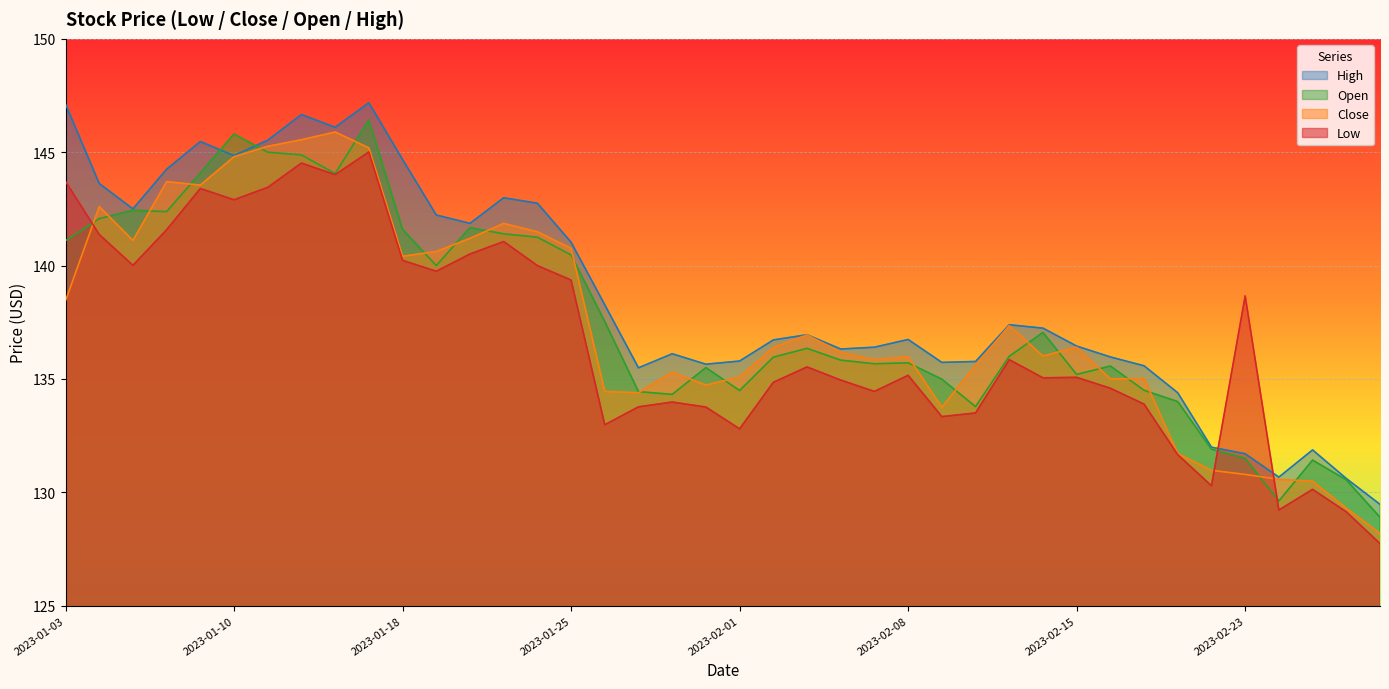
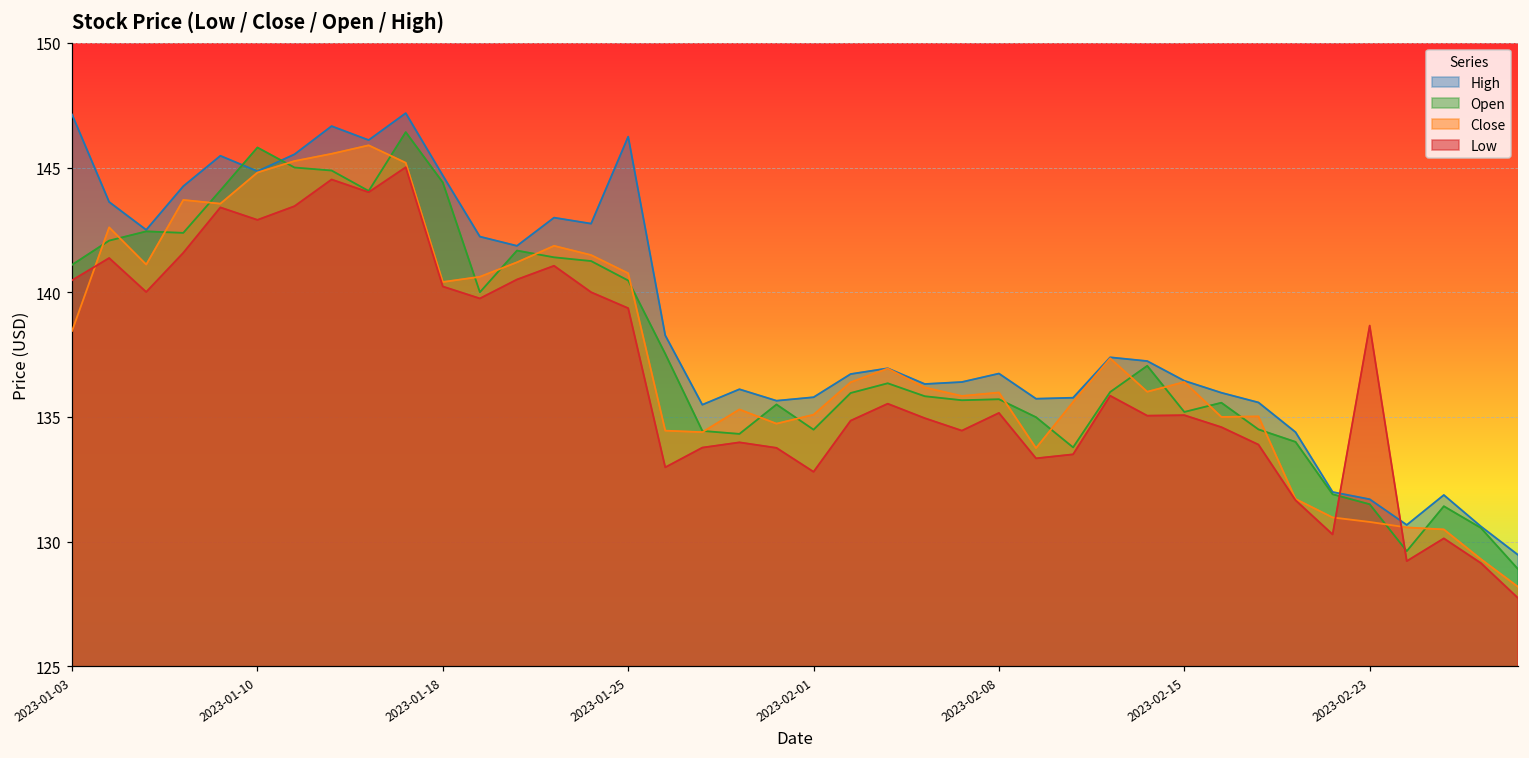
Low, 2023-01-03: 143.7 -> 140.5
Open, 2023-01-18: 141.6 -> 144.4
High, 2023-01-25: 141.0 -> 146.2
